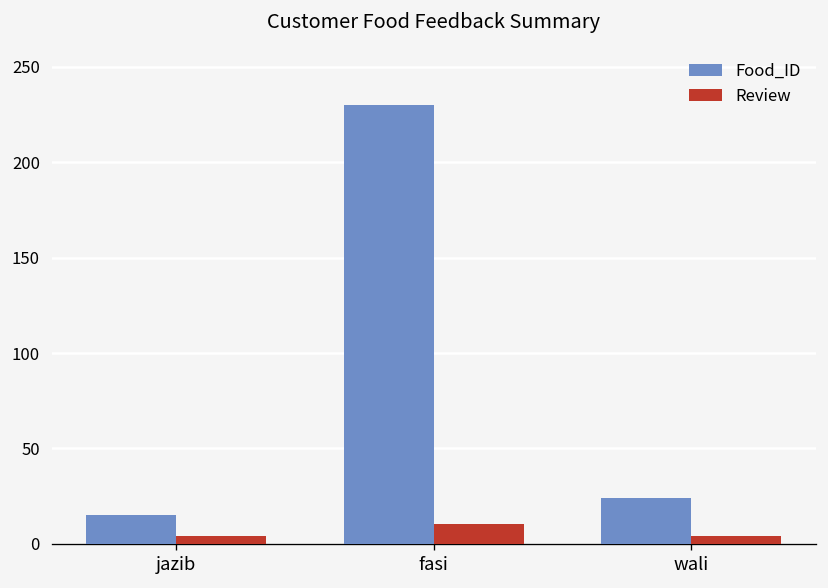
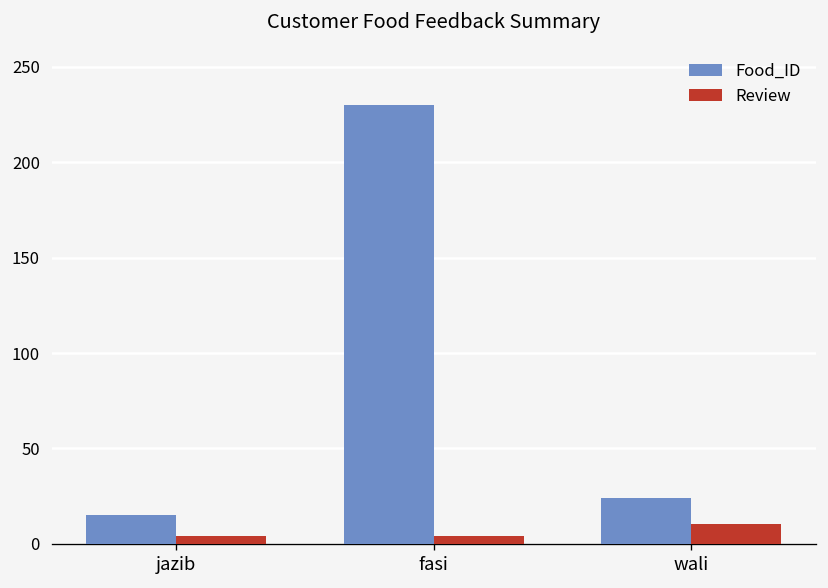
Review, fasi: 11 -> 4
Review, wali: 4 -> 10
